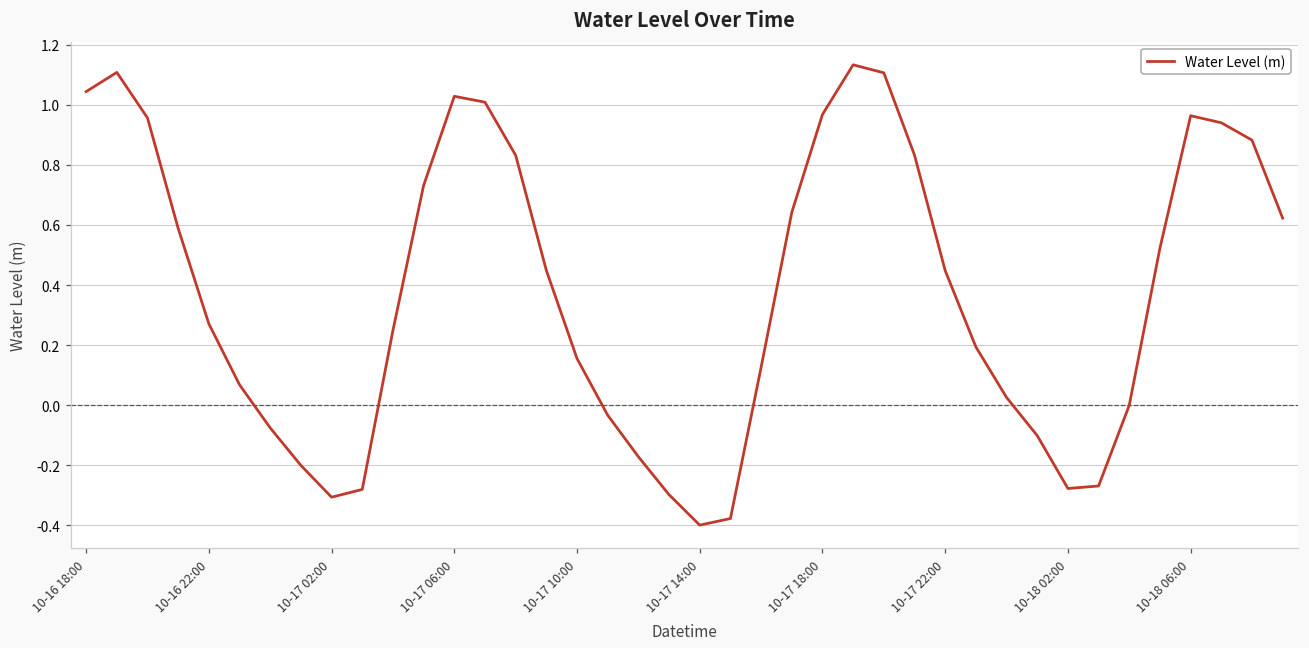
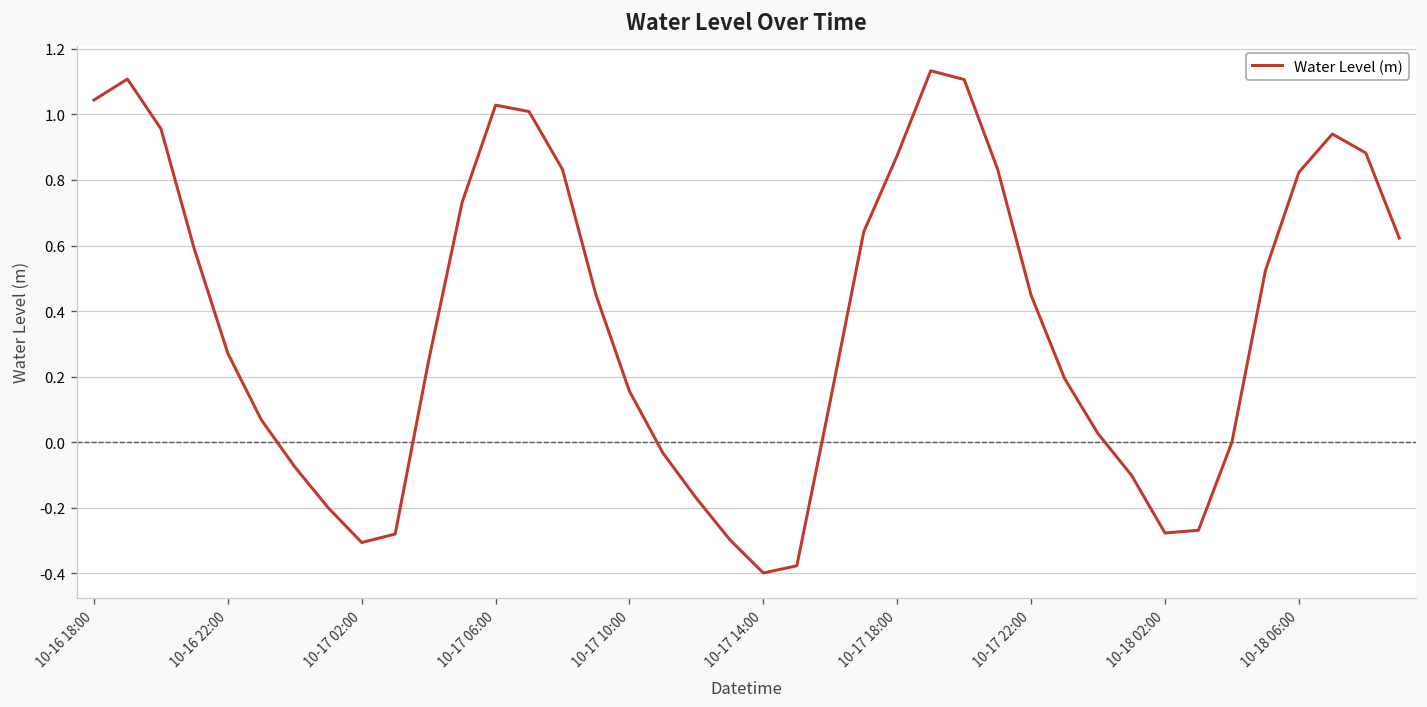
10-17 18:00: 0.97 -> 0.87
10-18 06:00: 0.96 -> 0.82
